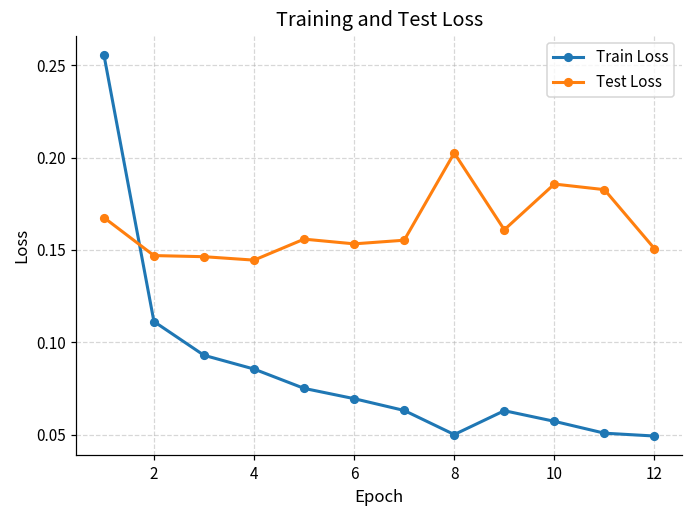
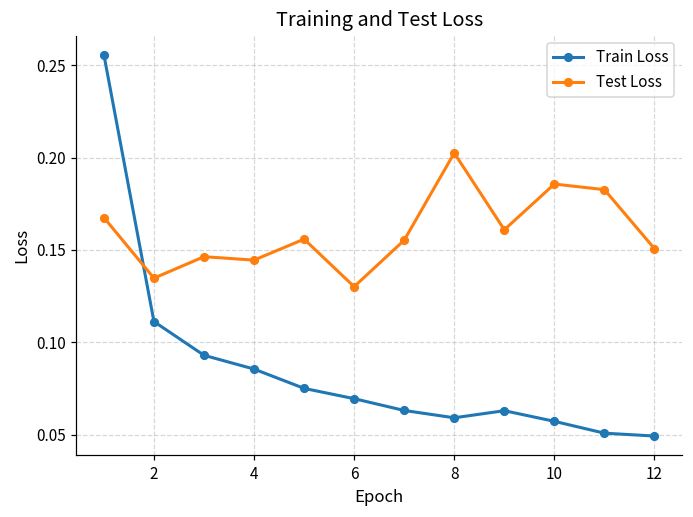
Test Loss, 2: 0.147 -> 0.135
Test Loss, 6: 0.153 -> 0.130
Train Loss, 8: 0.050 -> 0.059
